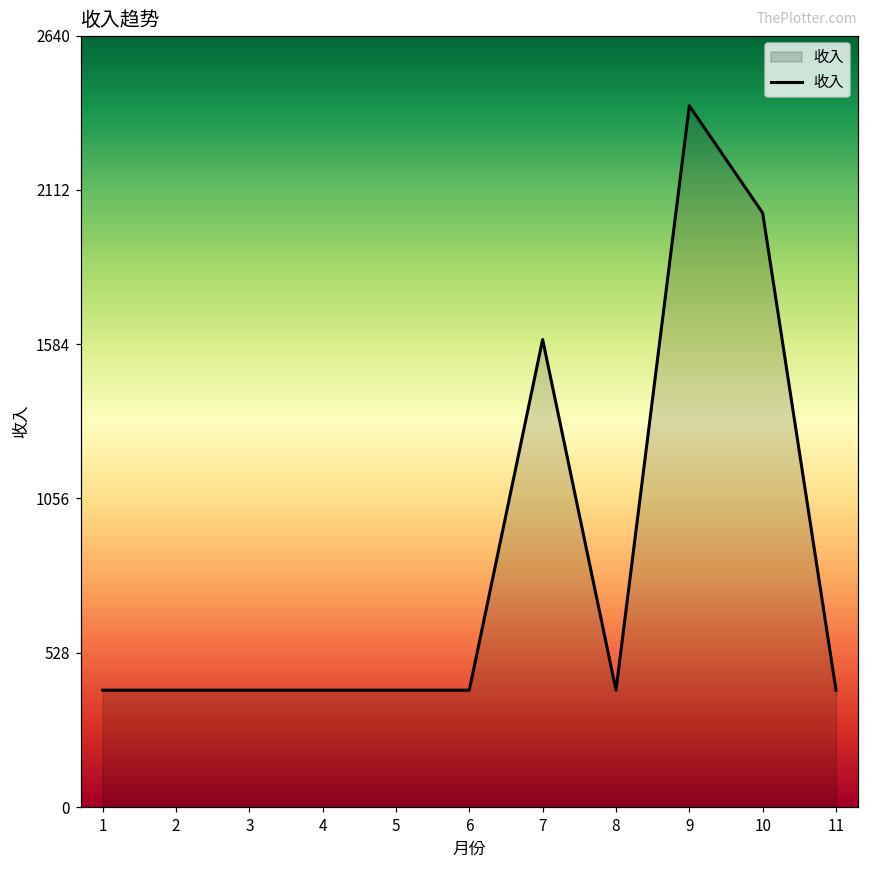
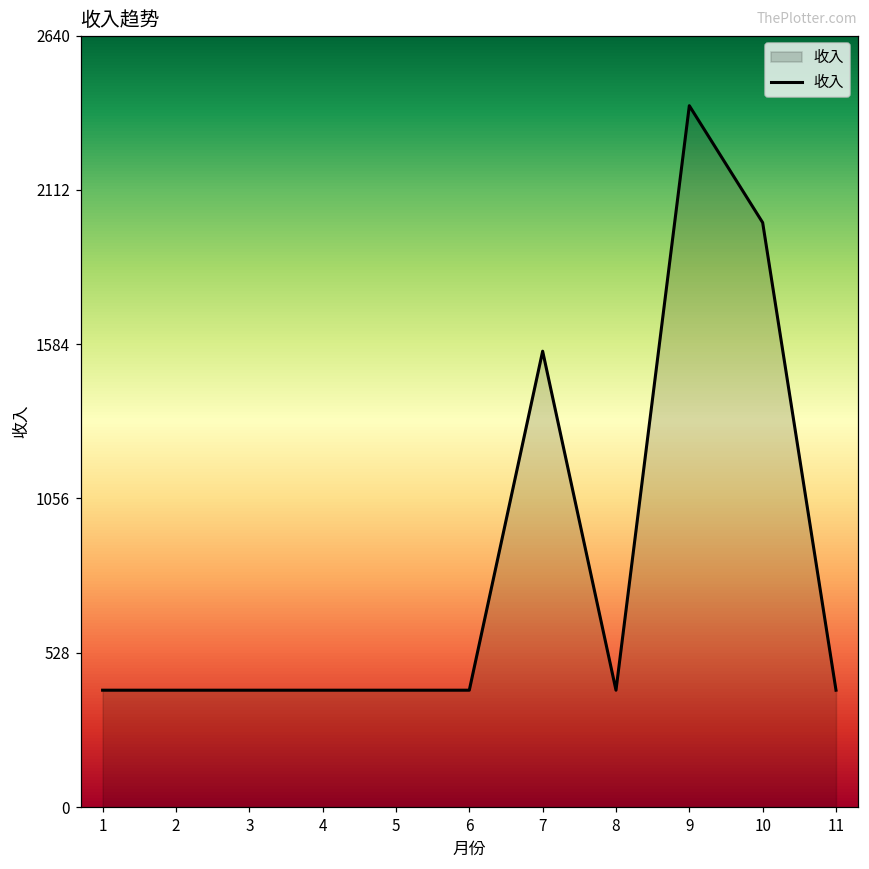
7: 1600 -> 1560
10: 2030 -> 2000
